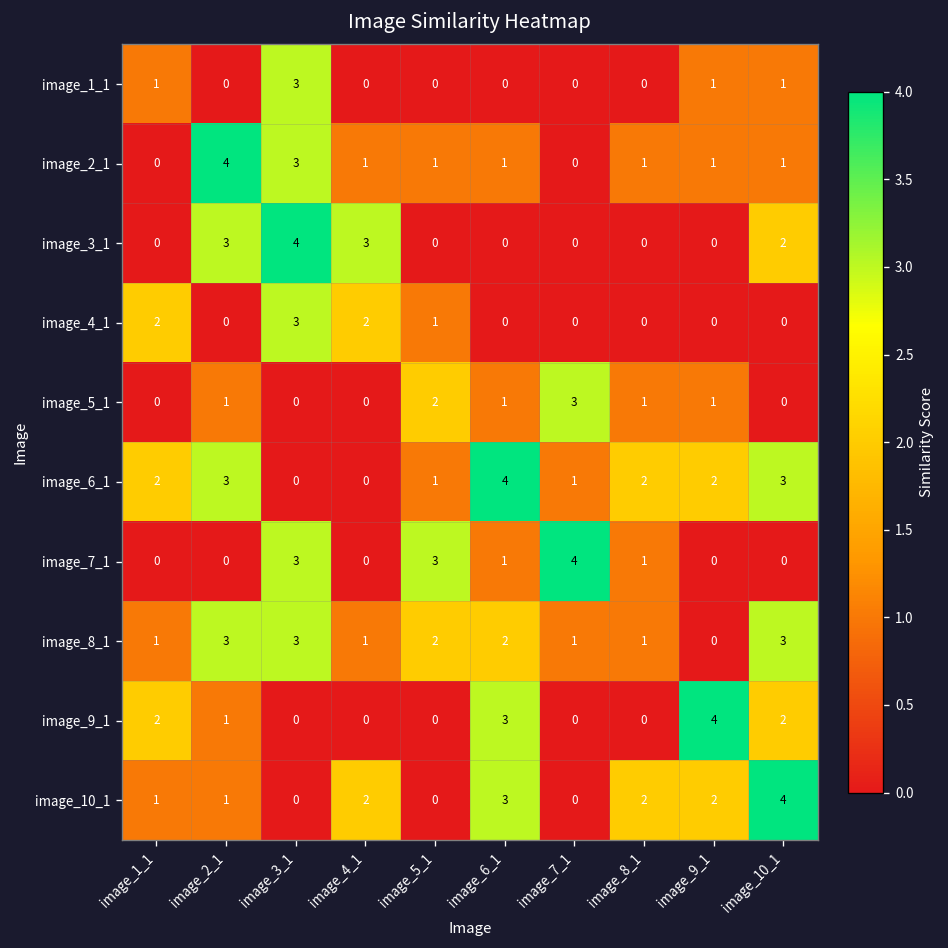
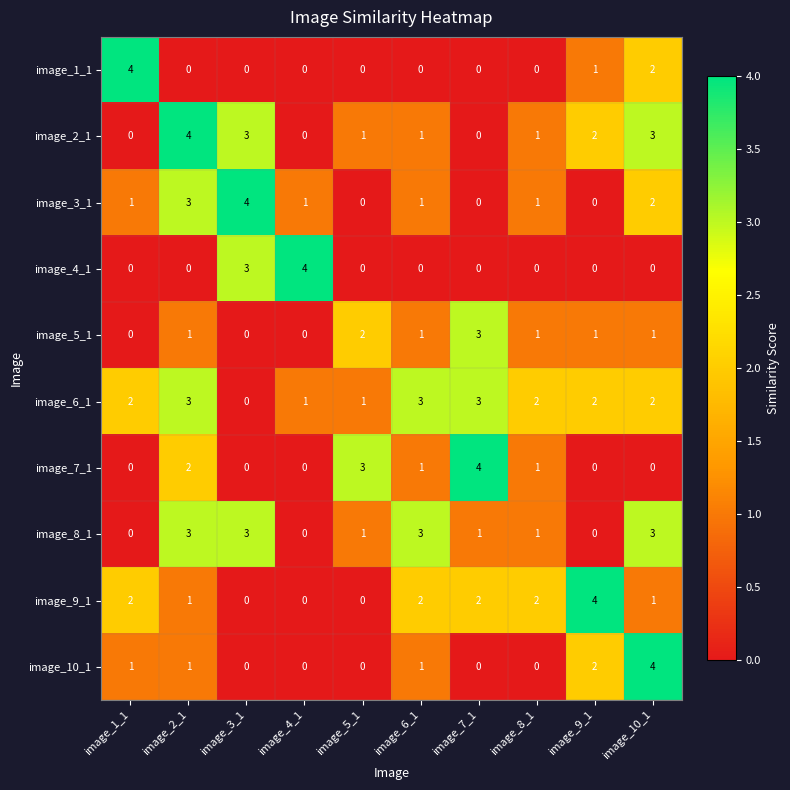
image_1_1, image_1_1: 1 -> 4
image_1_1, image_3_1: 3 -> 0
image_1_1, image_10_1: 1 -> 2
image_2_1, image_4_1: 1 -> 0
image_2_1, image_9_1: 1 -> 2
image_2_1, image_10_1: 1 -> 3
image_3_1, image_1_1: 0 -> 1
image_3_1, image_4_1: 3 -> 1
image_3_1, image_6_1: 0 -> 1
image_3_1, image_8_1: 0 -> 1
image_4_1, image_1_1: 2 -> 0
image_4_1, image_4_1: 2 -> 4
image_4_1, image_5_1: 1 -> 0
image_5_1, image_10_1: 0 -> 1
image_6_1, image_4_1: 0 -> 1
image_6_1, image_6_1: 4 -> 3
image_6_1, image_7_1: 1 -> 3
image_6_1, image_10_1: 3 -> 2
image_7_1, image_2_1: 0 -> 2
image_7_1, image_3_1: 3 -> 0
image_8_1, image_1_1: 1 -> 0
image_8_1, image_4_1: 1 -> 0
image_8_1, image_5_1: 2 -> 1
image_8_1, image_6_1: 2 -> 3
image_9_1, image_6_1: 3 -> 2
image_9_1, image_7_1: 0 -> 2
image_9_1, image_8_1: 0 -> 2
image_9_1, image_10_1: 2 -> 1
image_10_1, image_4_1: 2 -> 0
image_10_1, image_6_1: 3 -> 1
image_10_1, image_8_1: 2 -> 0
